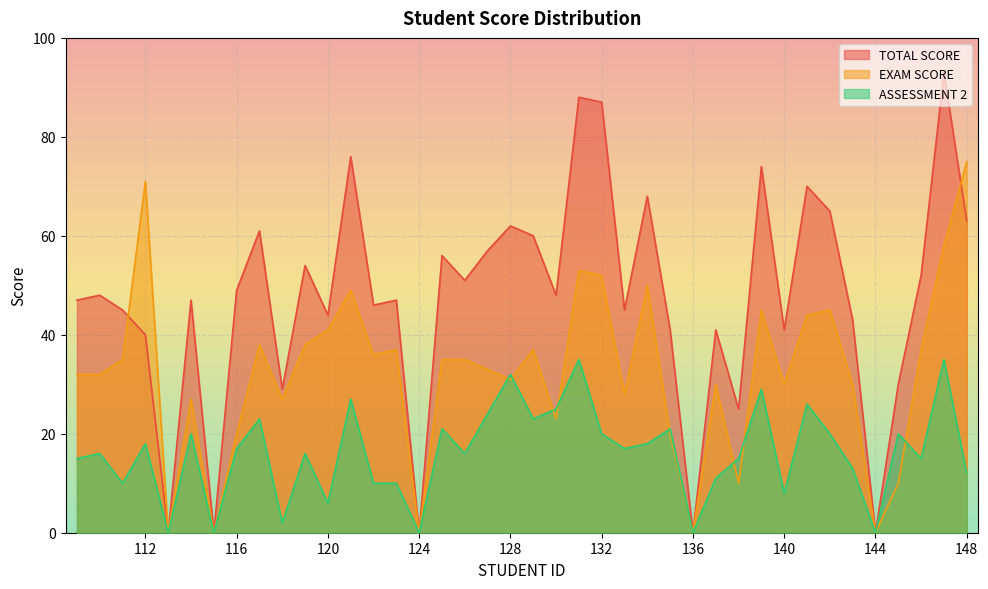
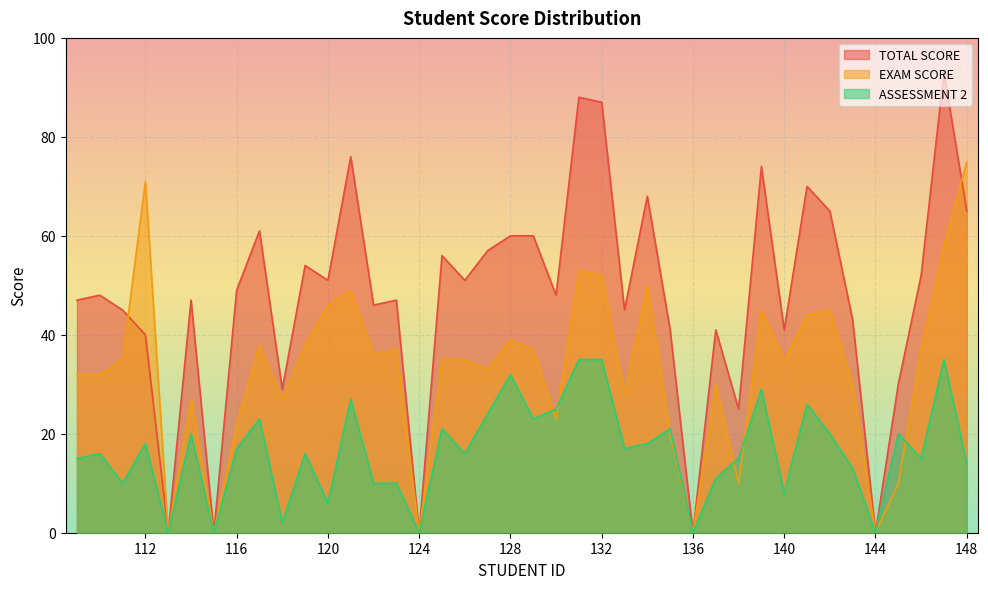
EXAM SCORE, 116: 20 -> 22
TOTAL SCORE, 120: 44 -> 51
EXAM SCORE, 120: 41 -> 46
TOTAL SCORE, 128: 62 -> 60
EXAM SCORE, 128: 31 -> 39
ASSESSMENT 2, 132: 20 -> 35
EXAM SCORE, 140: 30 -> 35
TOTAL SCORE, 148: 63 -> 65
ASSESSMENT 2, 148: 12 -> 14
